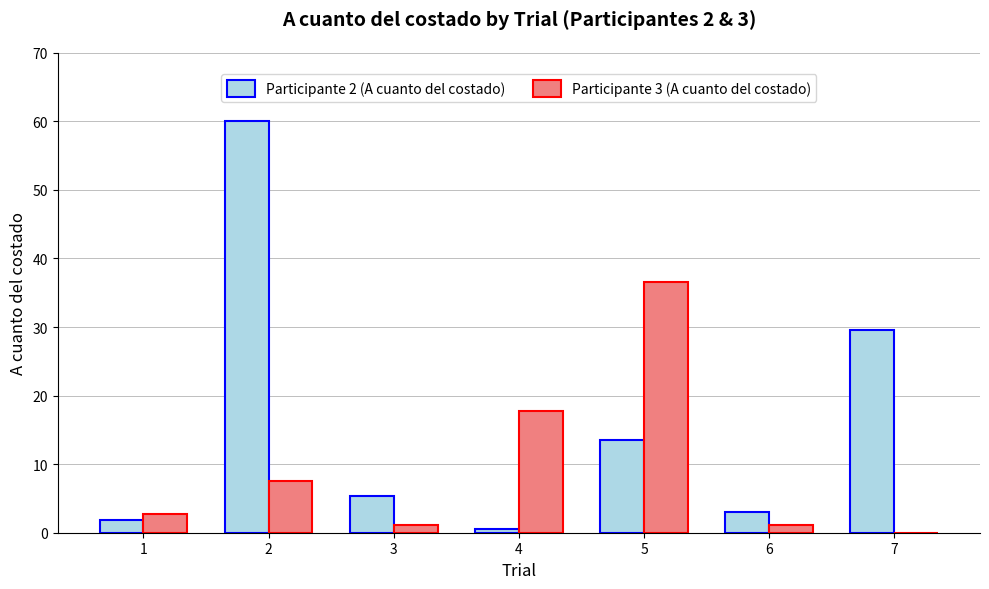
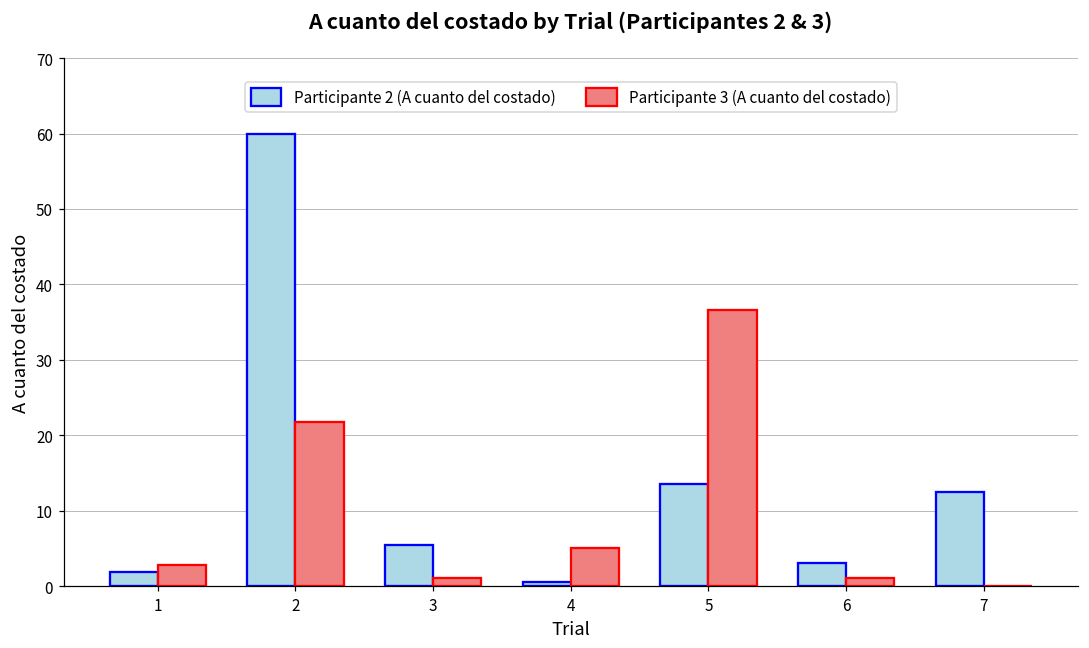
Participante 3 (A cuanto del costado), 2: 8 -> 22
Participante 3 (A cuanto del costado), 4: 18 -> 5
Participante 2 (A cuanto del costado), 7: 30 -> 13
